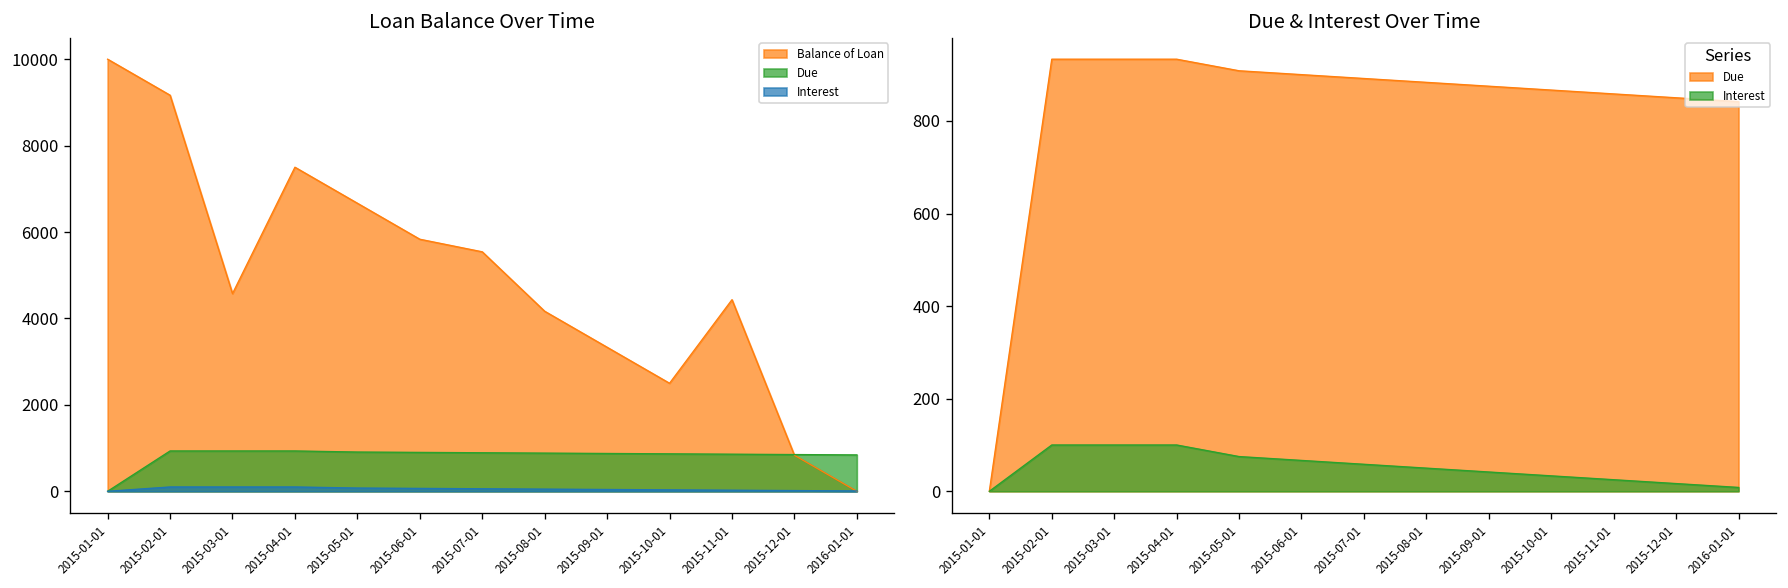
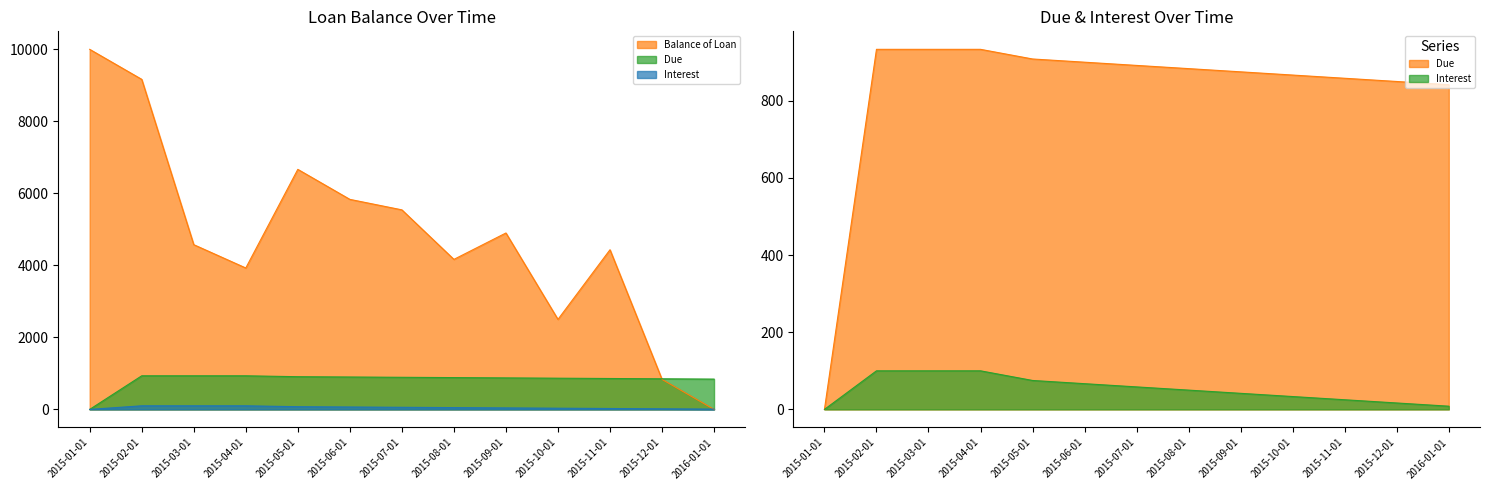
Loan Balance Over Time, Balance of Loan, 2015-04-01: 7500 -> 3900
Loan Balance Over Time, Balance of Loan, 2015-09-01: 3300 -> 4900
